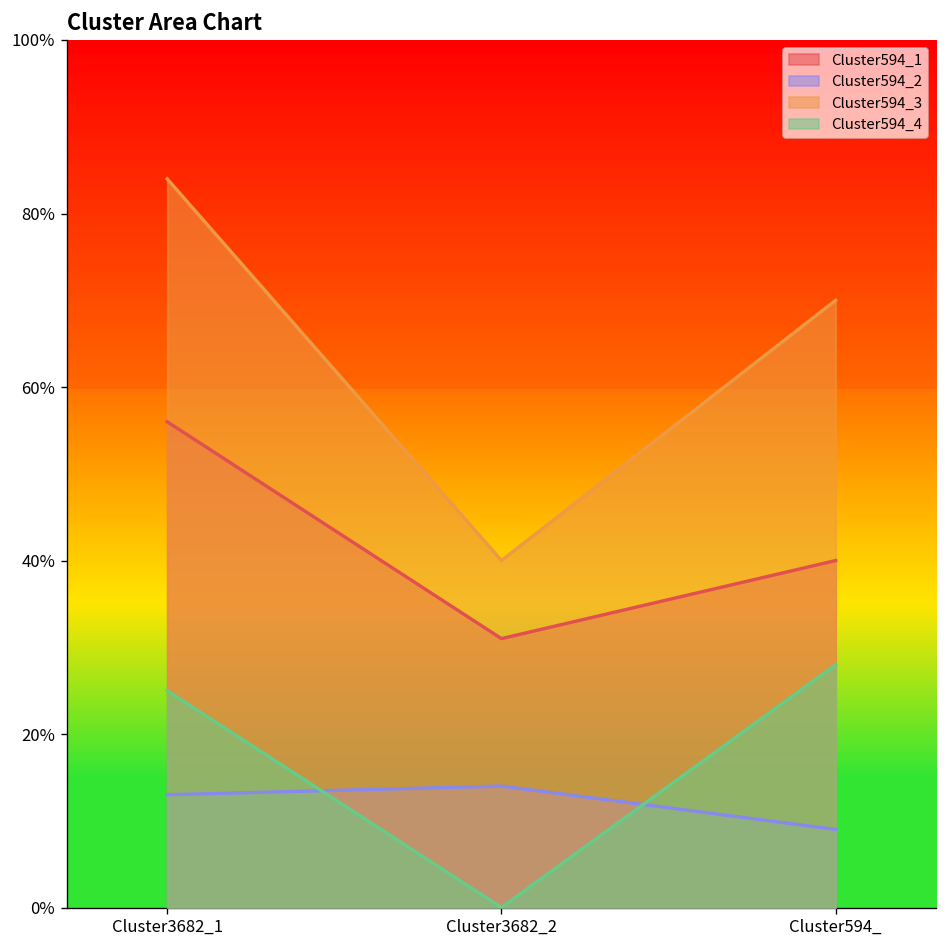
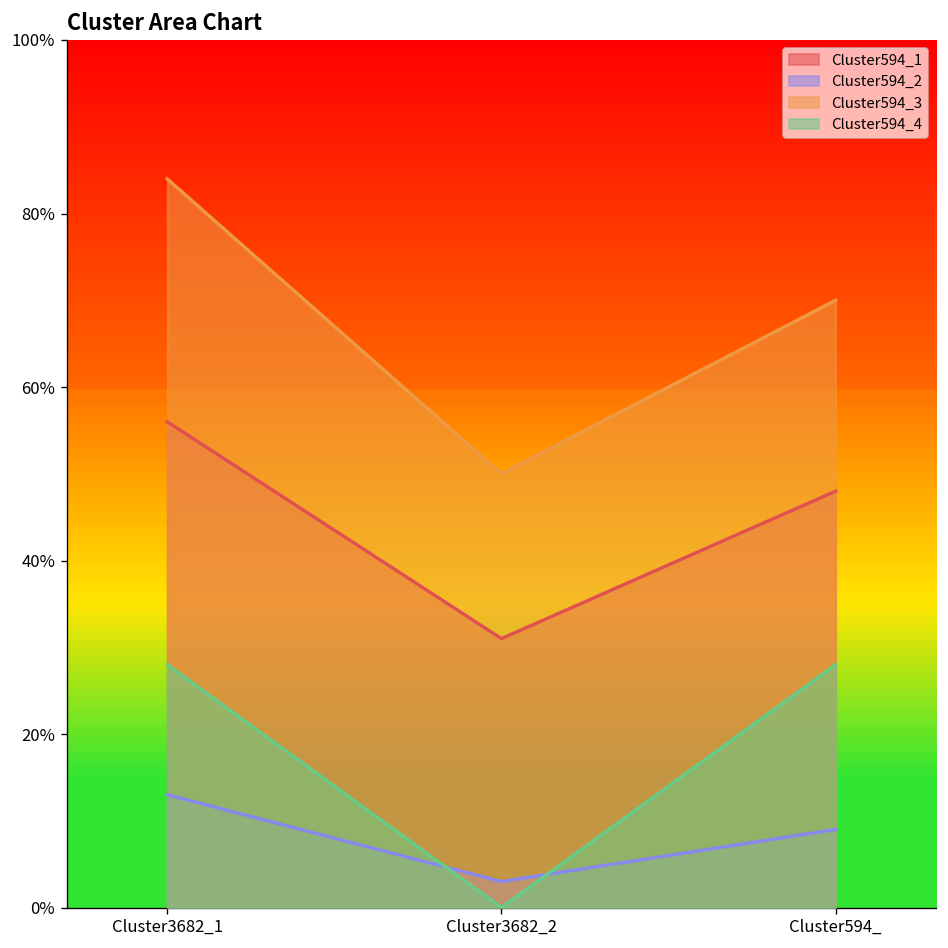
Cluster594_4, Cluster3682_1: 25% -> 28%
Cluster594_2, Cluster3682_2: 14% -> 3%
Cluster594_3, Cluster3682_2: 40% -> 50%
Cluster594_1, Cluster594_: 40% -> 48%
